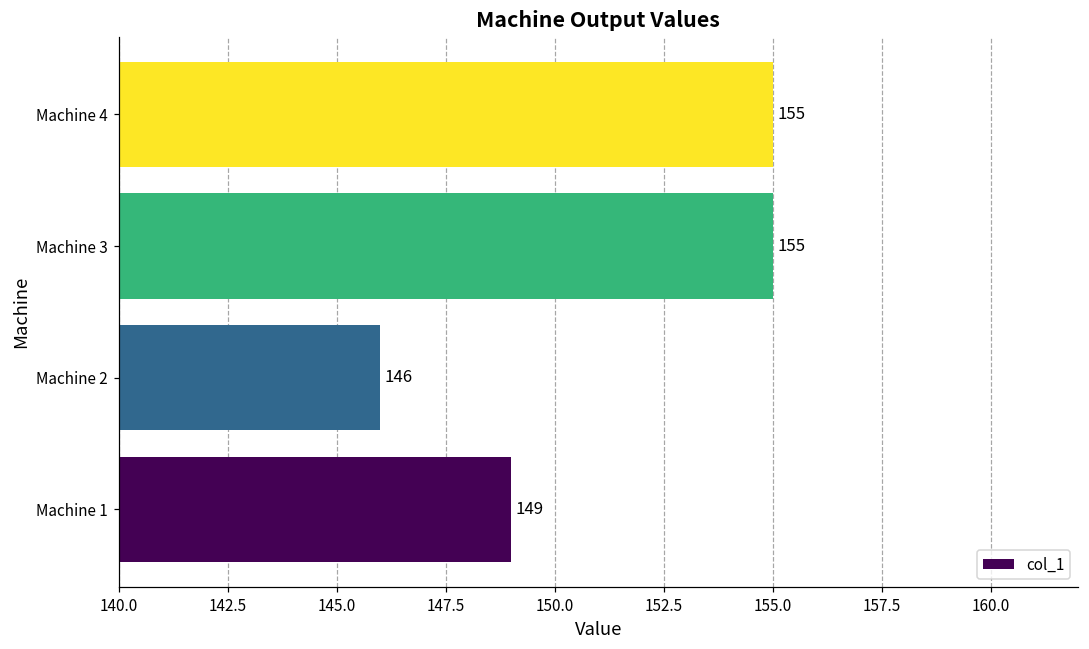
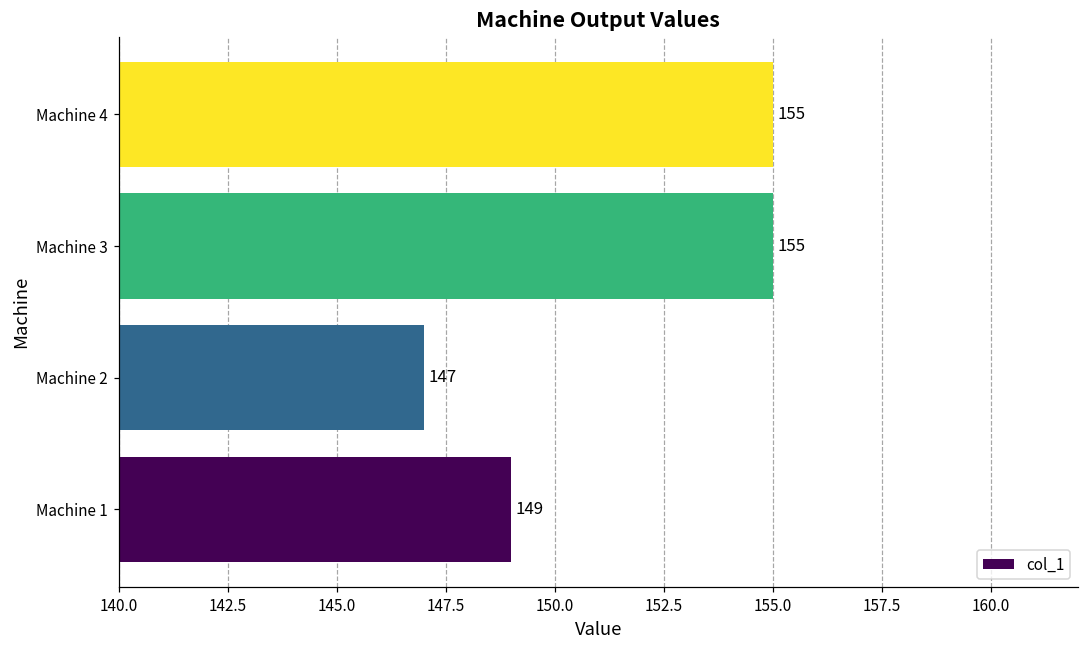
Machine 2: 146 -> 147
